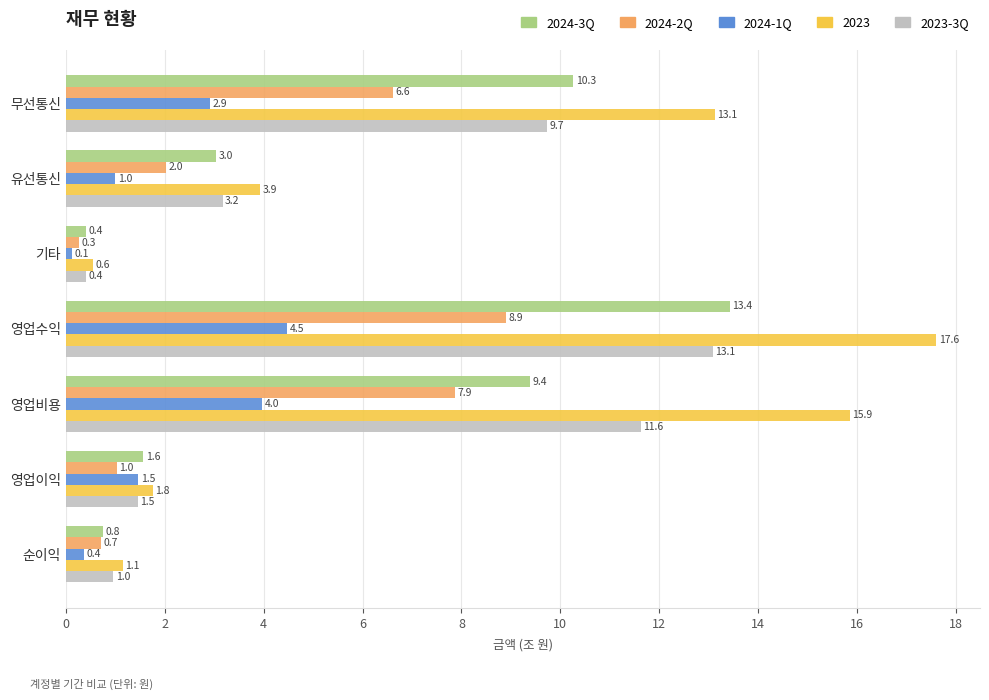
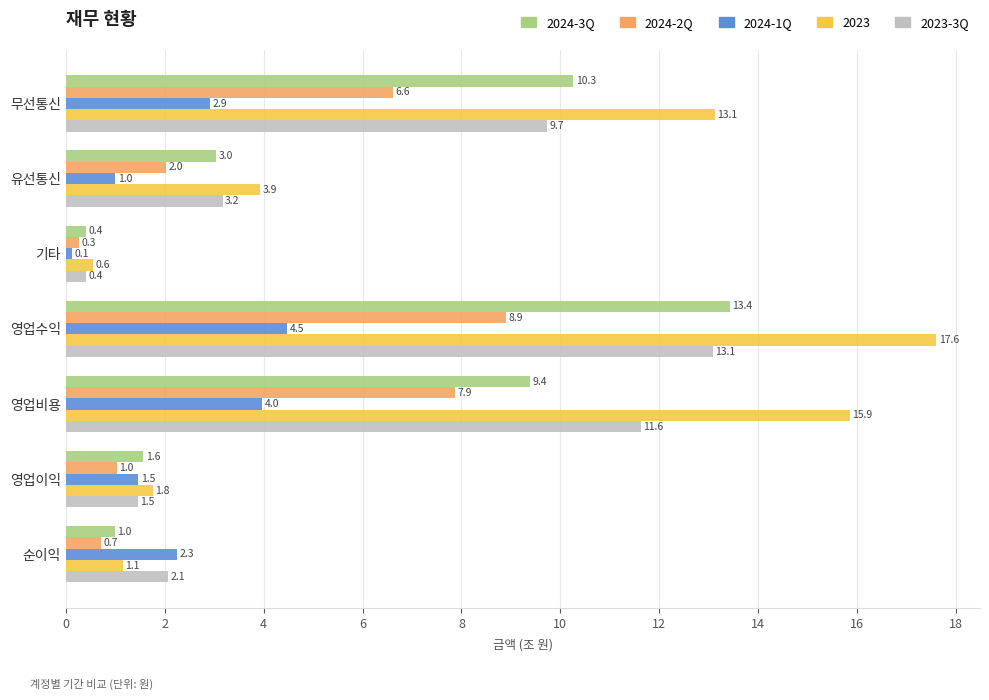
2024-3Q, 순이익: 0.8 -> 1.0
2024-1Q, 순이익: 0.4 -> 2.3
2023-3Q, 순이익: 1.0 -> 2.1
